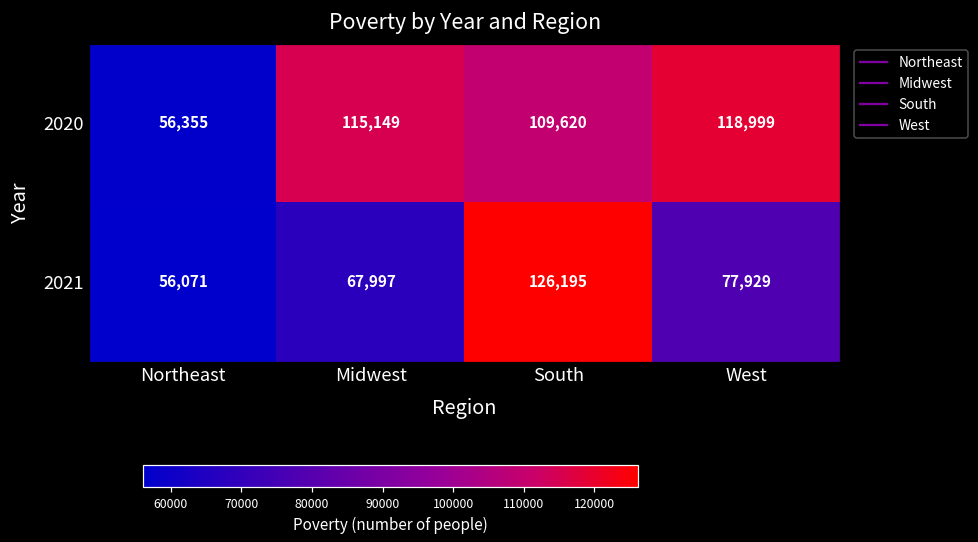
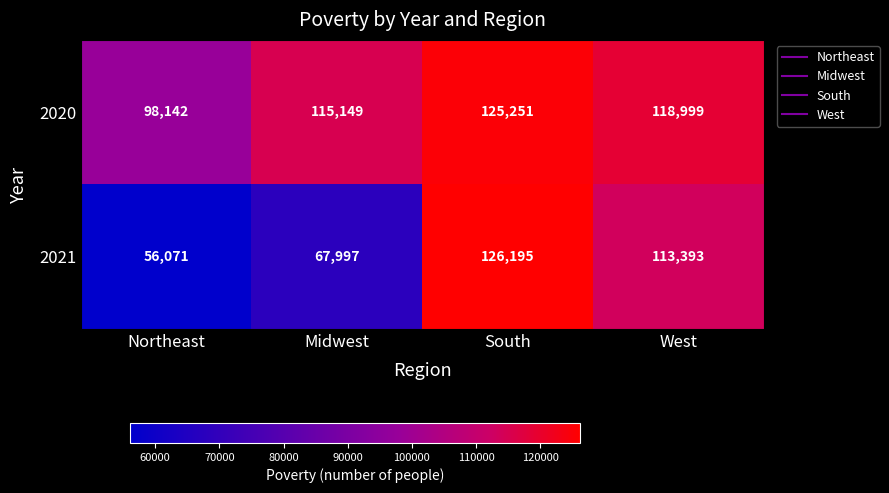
2020, Northeast: 56,355 -> 98,142
2020, South: 109,620 -> 125,251
2021, West: 77,929 -> 113,393
